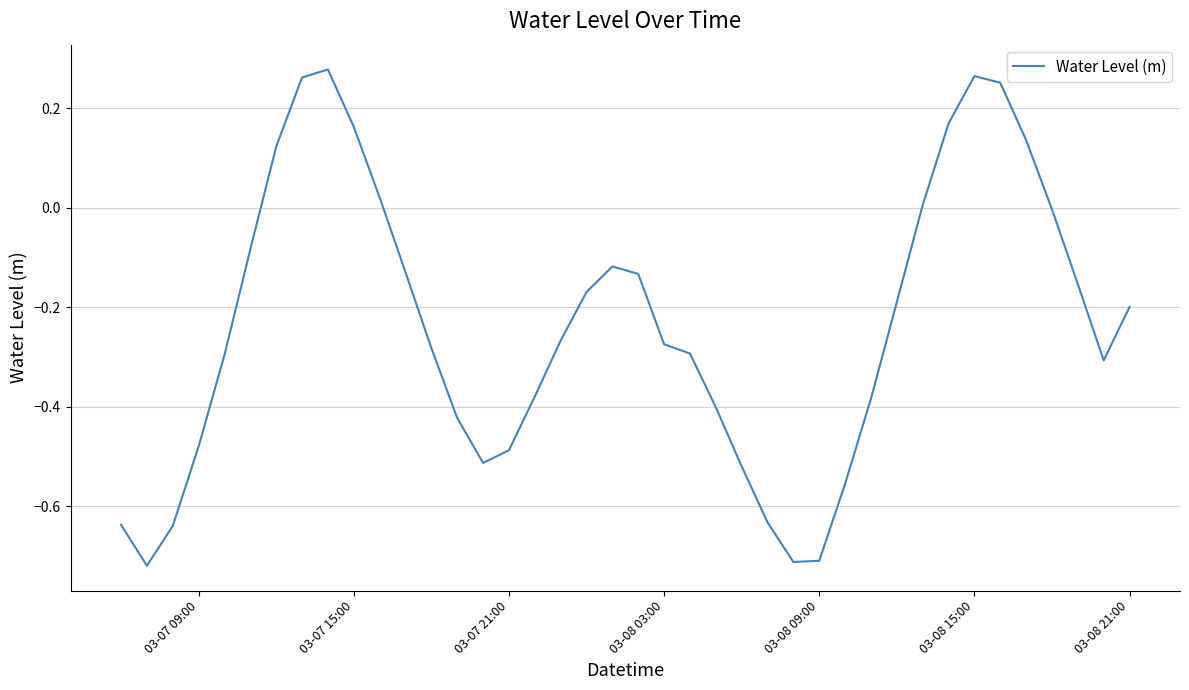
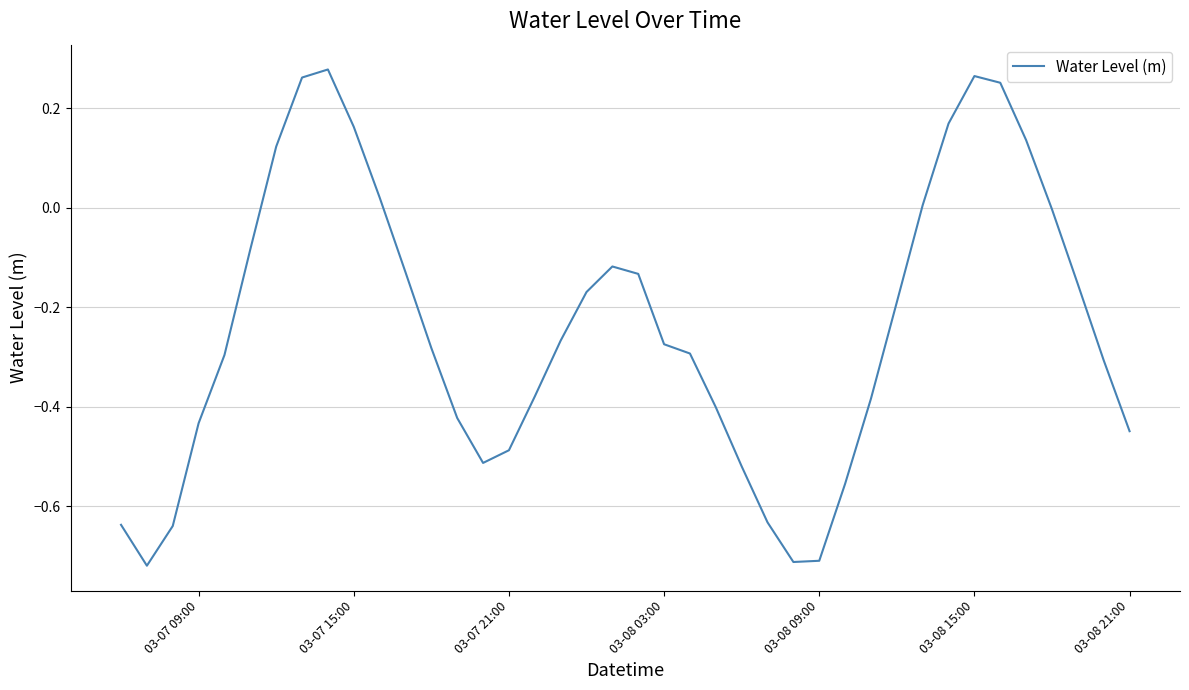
03-07 09:00: -0.48 -> -0.43
03-08 21:00: -0.20 -> -0.45
